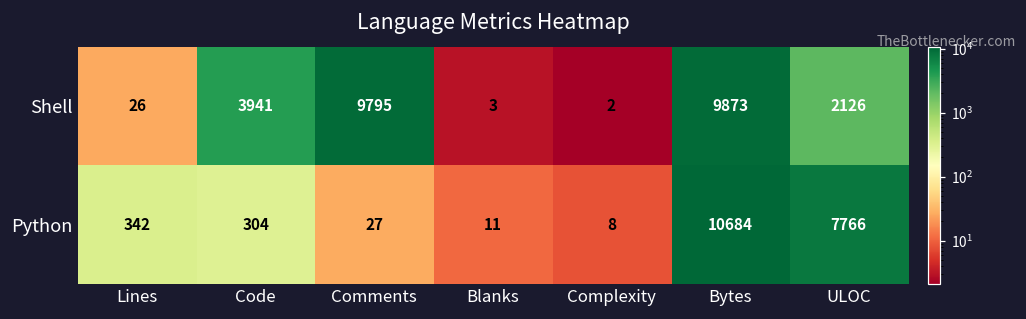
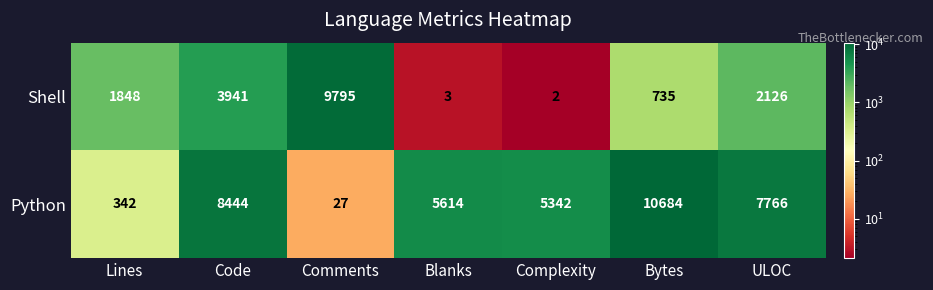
Shell, Lines: 26 -> 1848
Shell, Bytes: 9873 -> 735
Python, Code: 304 -> 8444
Python, Blanks: 11 -> 5614
Python, Complexity: 8 -> 5342
